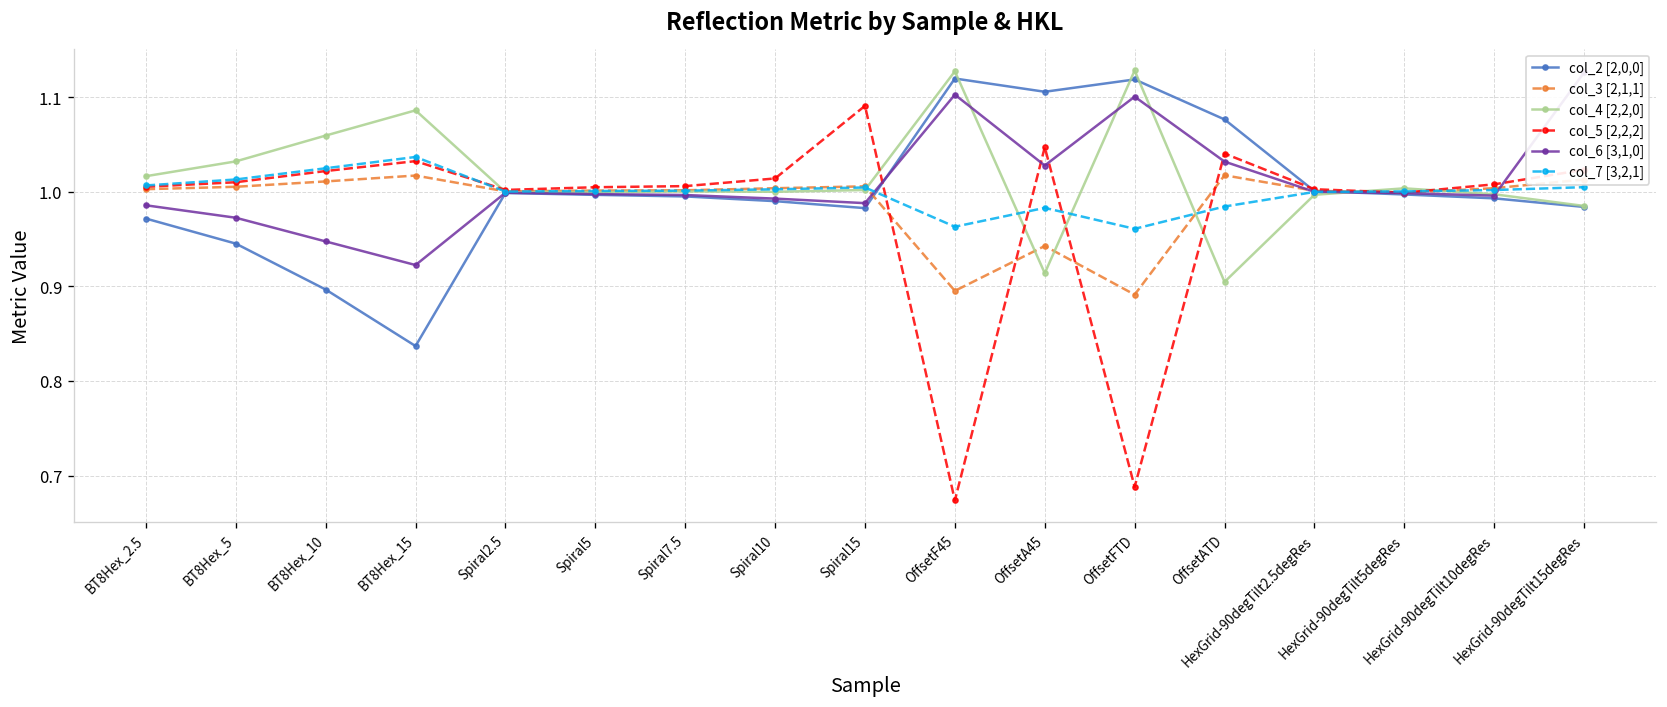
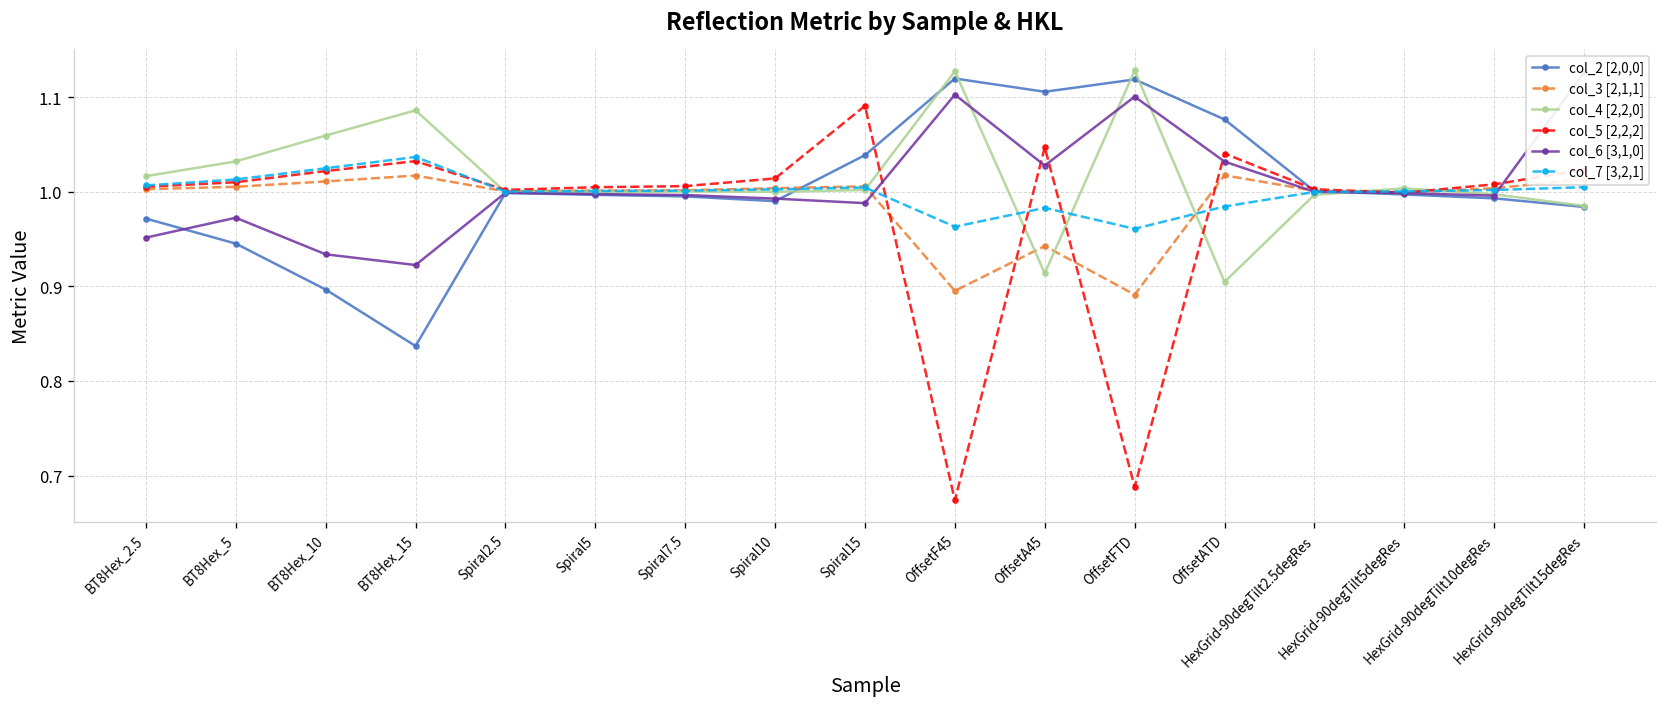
col_6 [3,1,0], BT8Hex_2.5: 0.99 -> 0.95
col_6 [3,1,0], BT8Hex_10: 0.95 -> 0.93
col_2 [2,0,0], Spiral15: 0.98 -> 1.04
